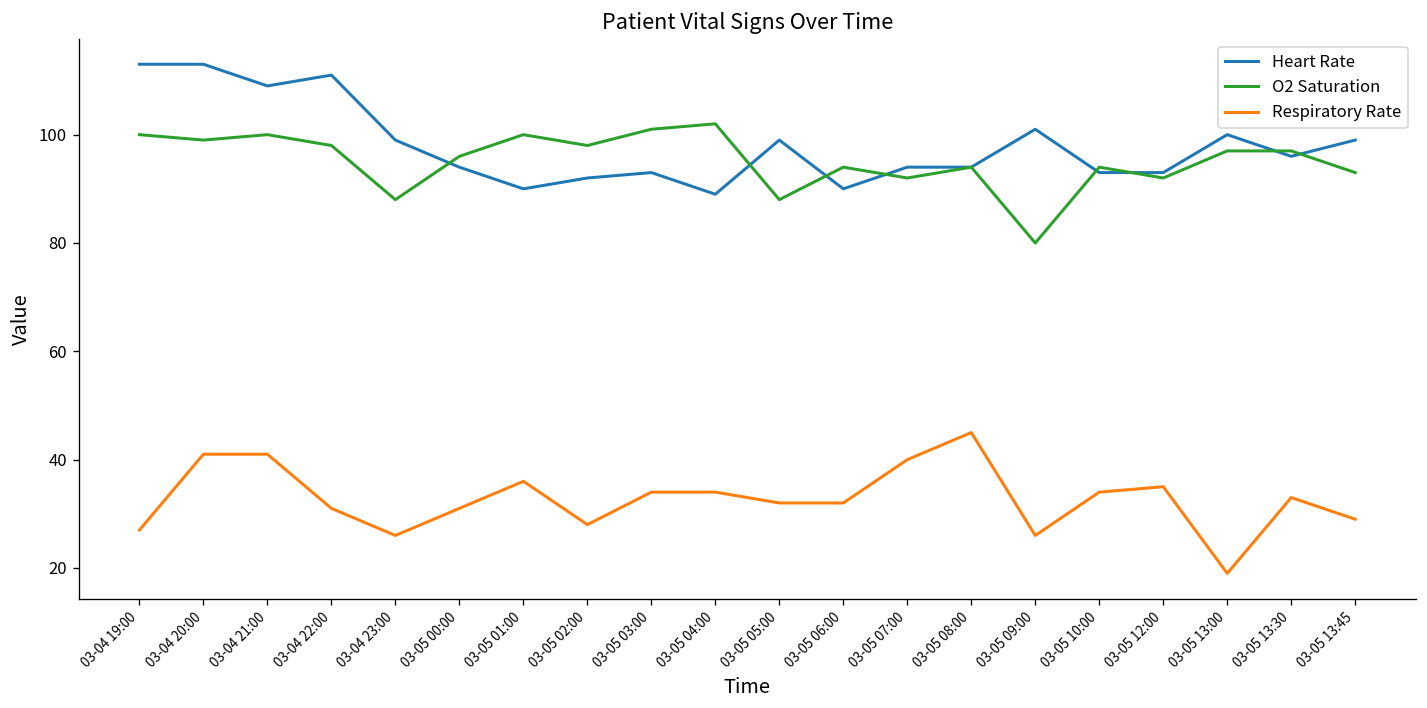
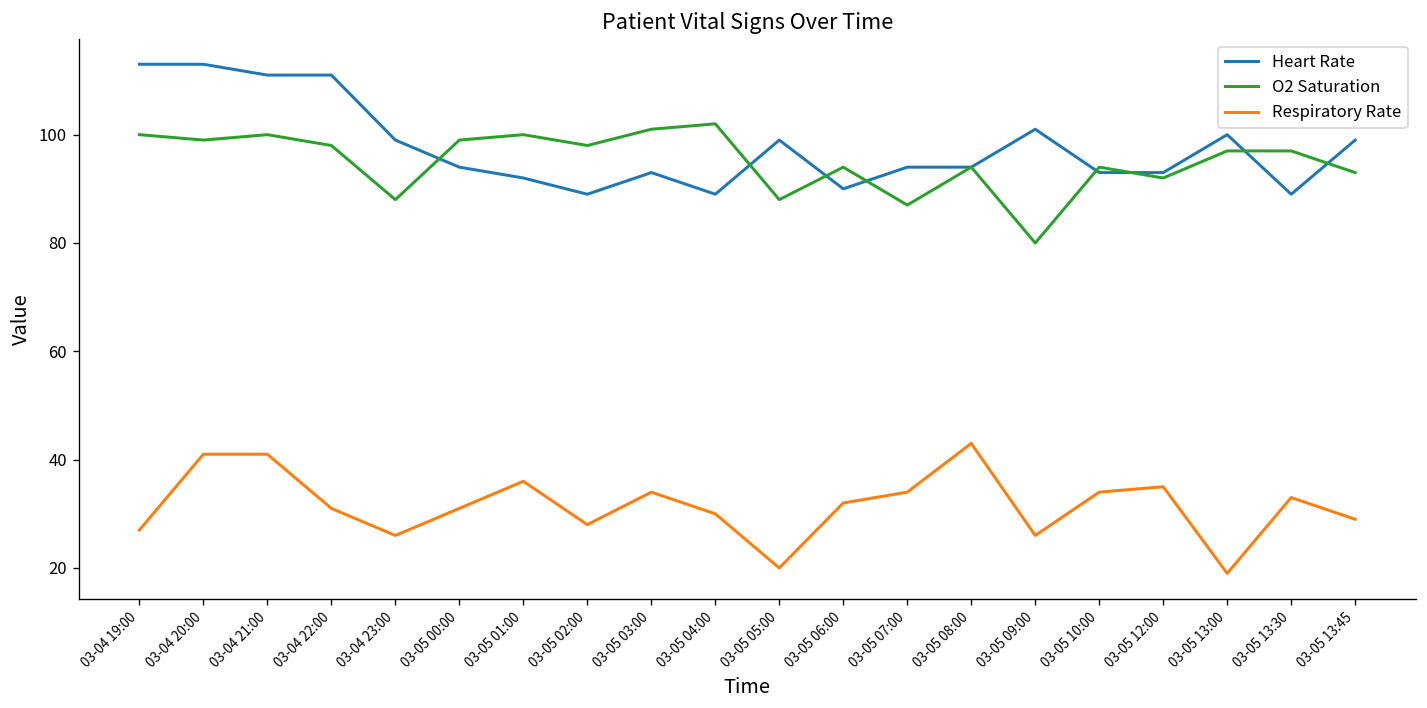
Heart Rate, 03-04 21:00: 109 -> 111
O2 Saturation, 03-05 00:00: 96 -> 99
Heart Rate, 03-05 01:00: 90 -> 92
Heart Rate, 03-05 02:00: 92 -> 89
Respiratory Rate, 03-05 04:00: 34 -> 30
Respiratory Rate, 03-05 05:00: 32 -> 20
O2 Saturation, 03-05 07:00: 92 -> 87
Respiratory Rate, 03-05 07:00: 40 -> 34
Respiratory Rate, 03-05 08:00: 45 -> 43
Heart Rate, 03-05 13:30: 96 -> 89
